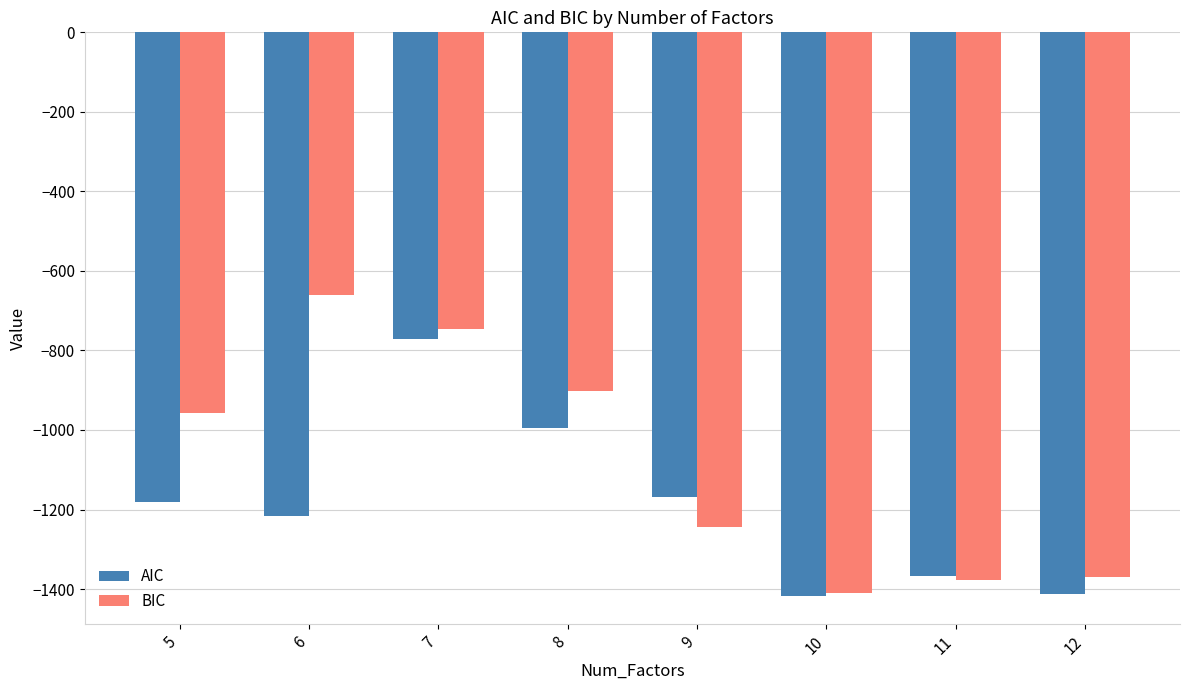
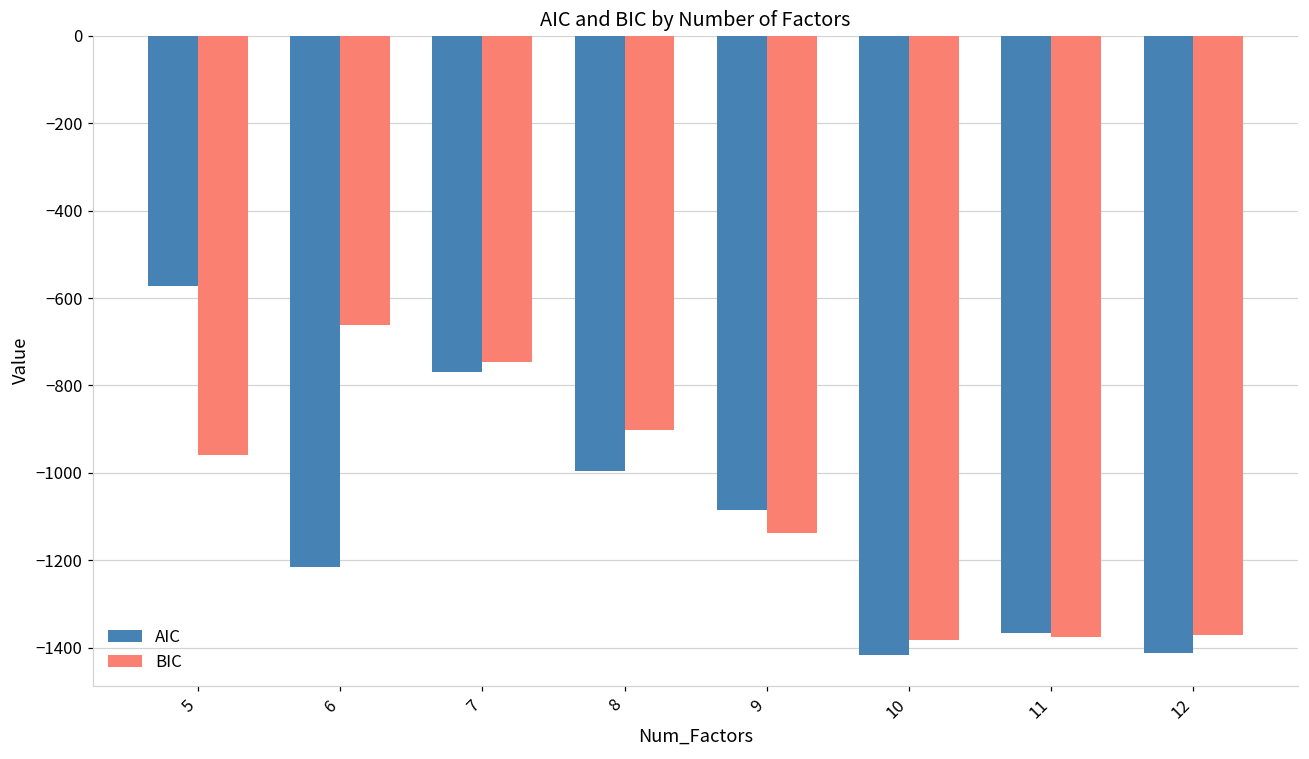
AIC, 5: -1180 -> -570
AIC, 9: -1170 -> -1090
BIC, 9: -1240 -> -1140
BIC, 10: -1410 -> -1380
